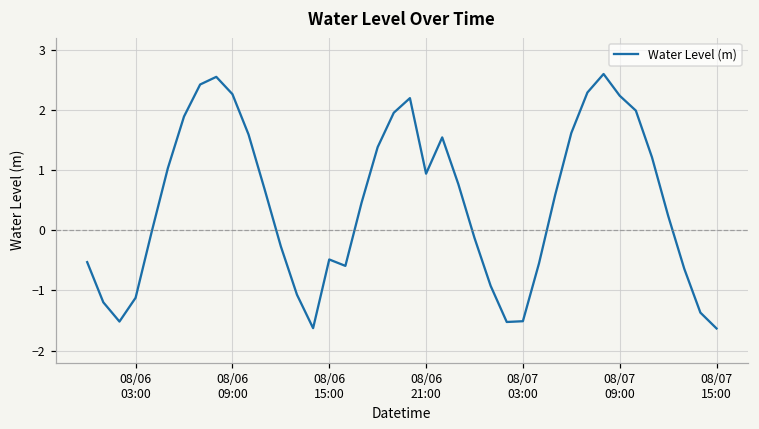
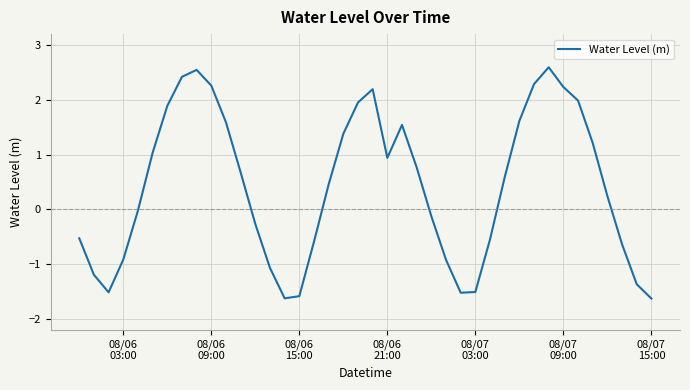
08/06 03:00: -1.1 -> -0.9
08/06 15:00: -0.5 -> -1.6
